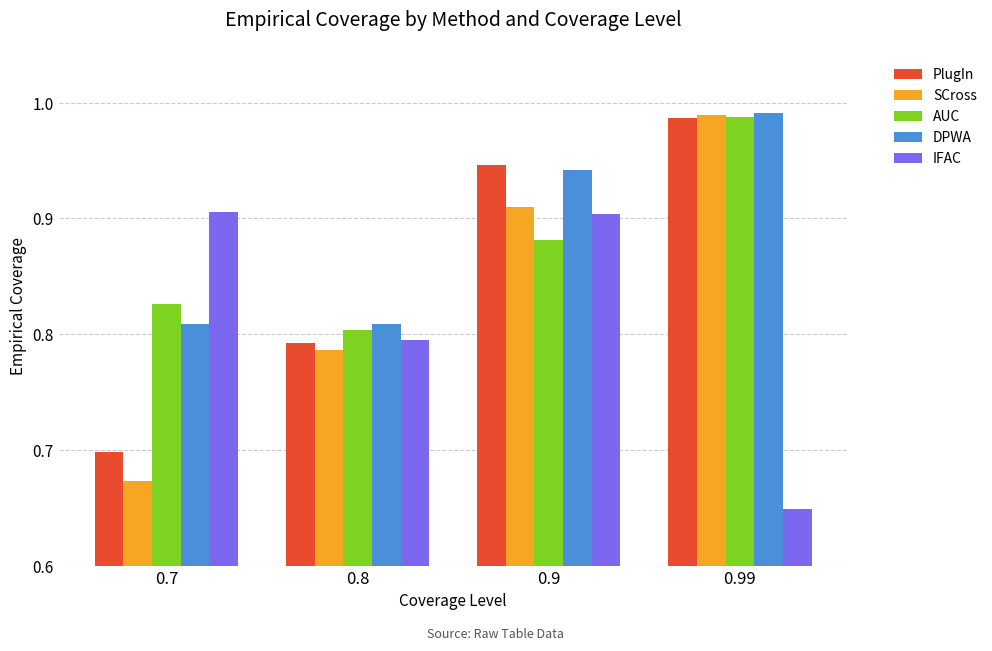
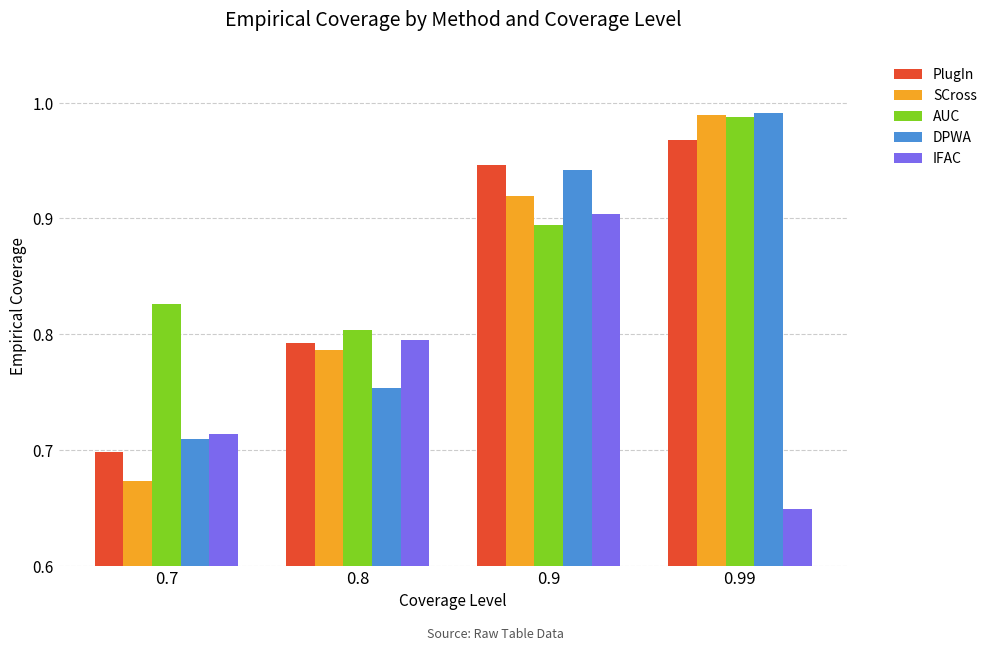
DPWA, 0.7: 0.809 -> 0.709
IFAC, 0.7: 0.905 -> 0.714
DPWA, 0.8: 0.809 -> 0.753
SCross, 0.9: 0.910 -> 0.919
AUC, 0.9: 0.881 -> 0.894
PlugIn, 0.99: 0.987 -> 0.968
